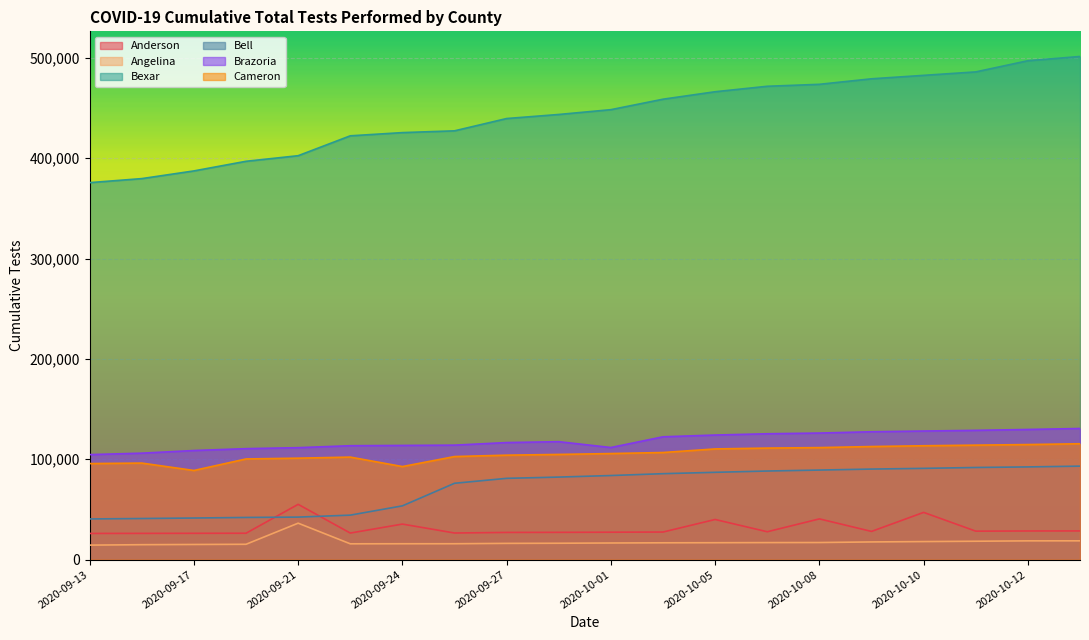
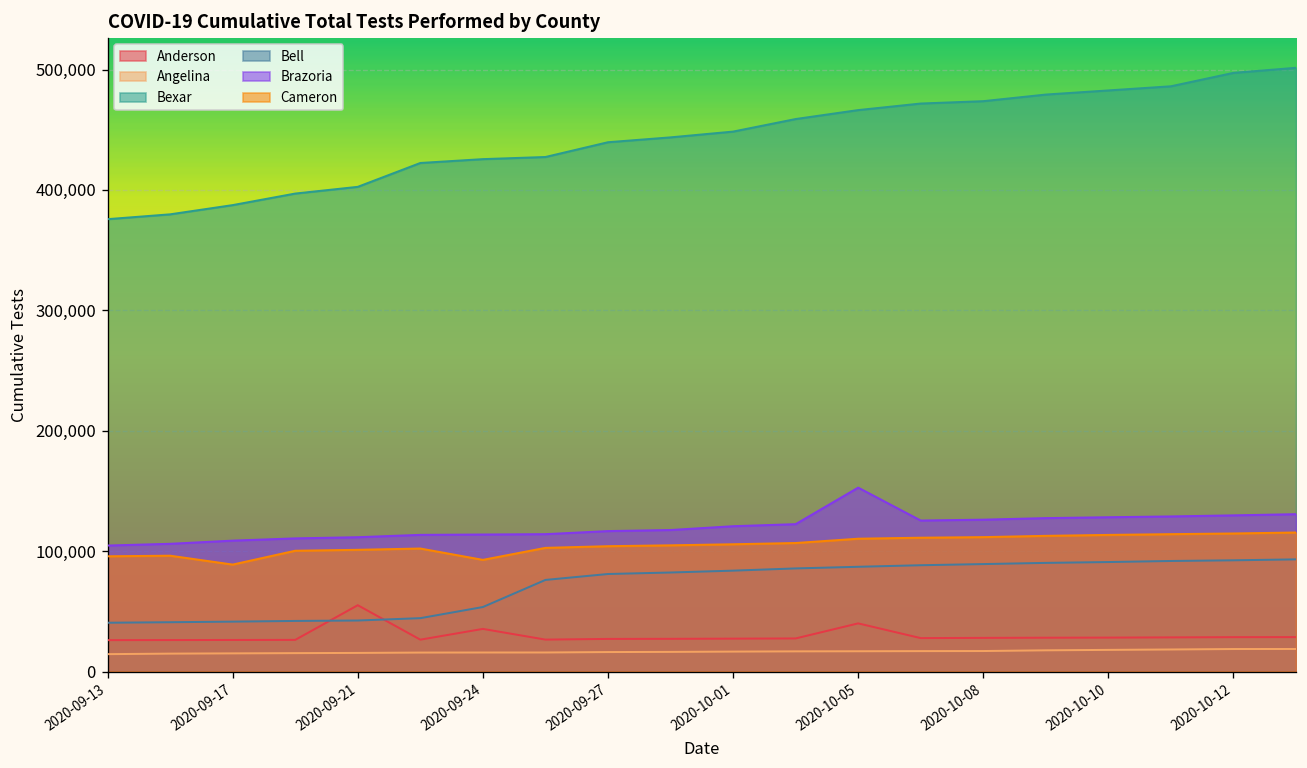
Angelina, 2020-09-21: 36,000 -> 15,000
Brazoria, 2020-10-01: 112,000 -> 121,000
Brazoria, 2020-10-05: 124,000 -> 153,000
Anderson, 2020-10-08: 41,000 -> 28,000
Anderson, 2020-10-10: 47,000 -> 28,000
